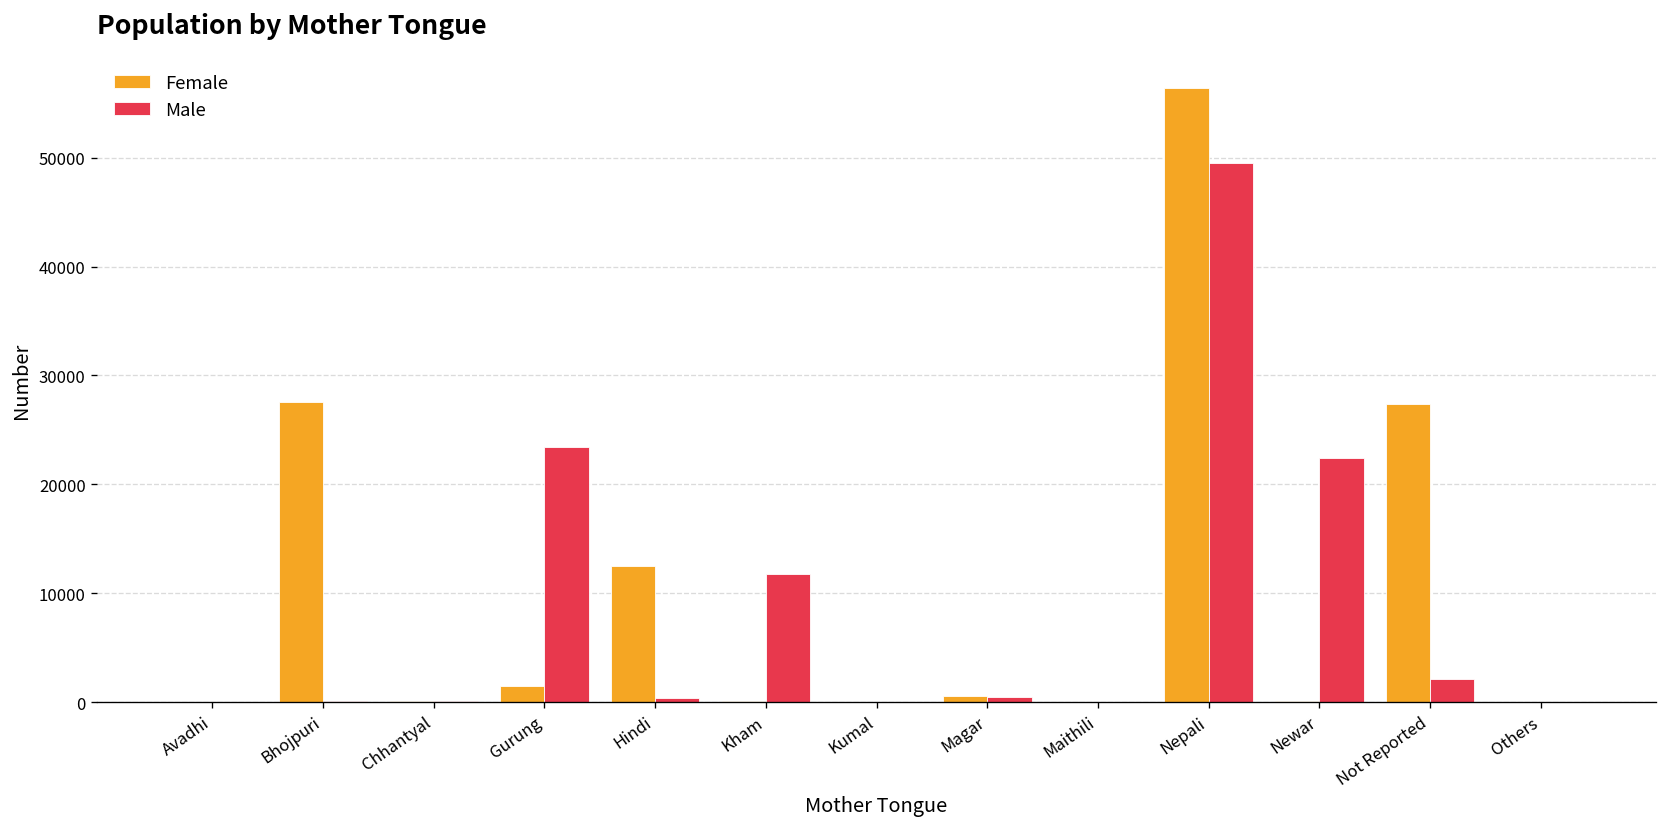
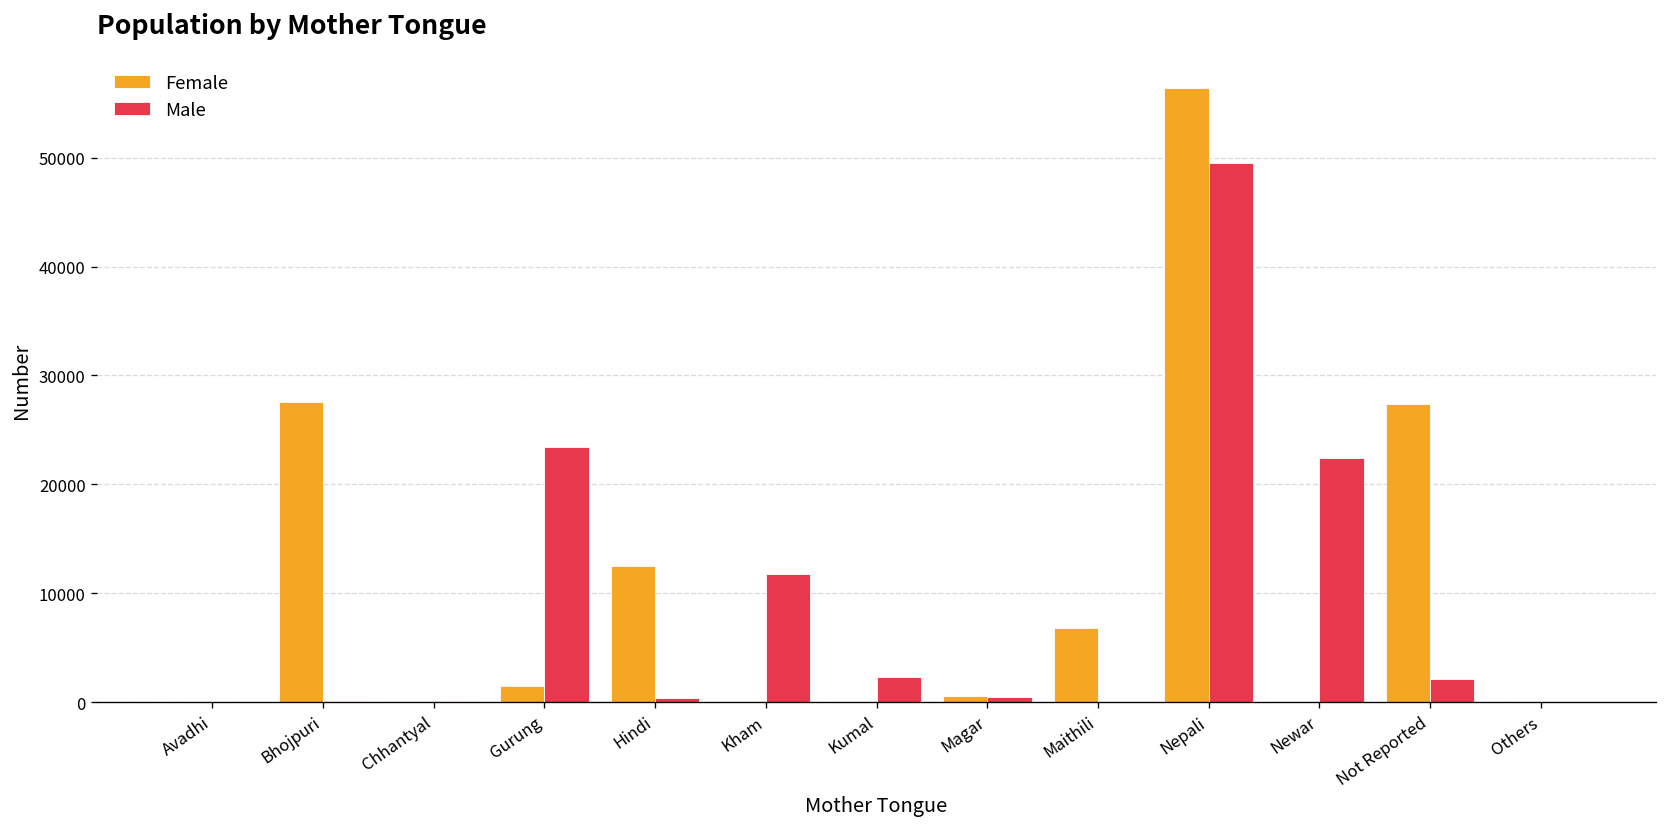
Male, Kumal: 0 -> 2000
Female, Maithili: 0 -> 7000
